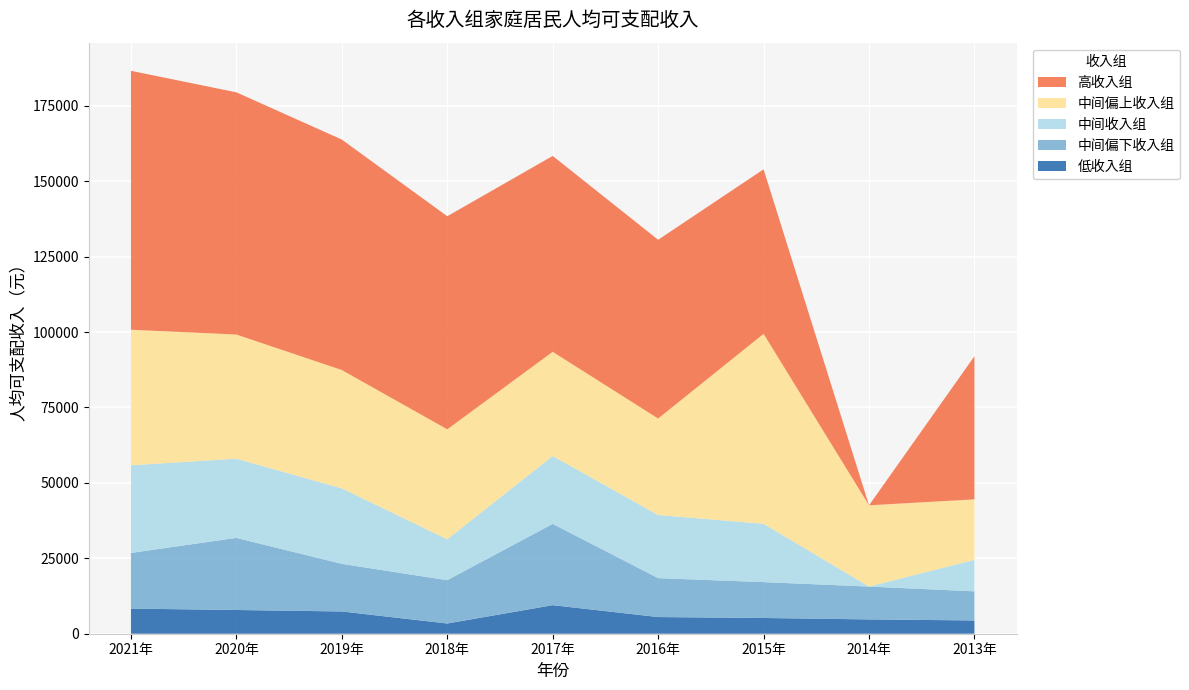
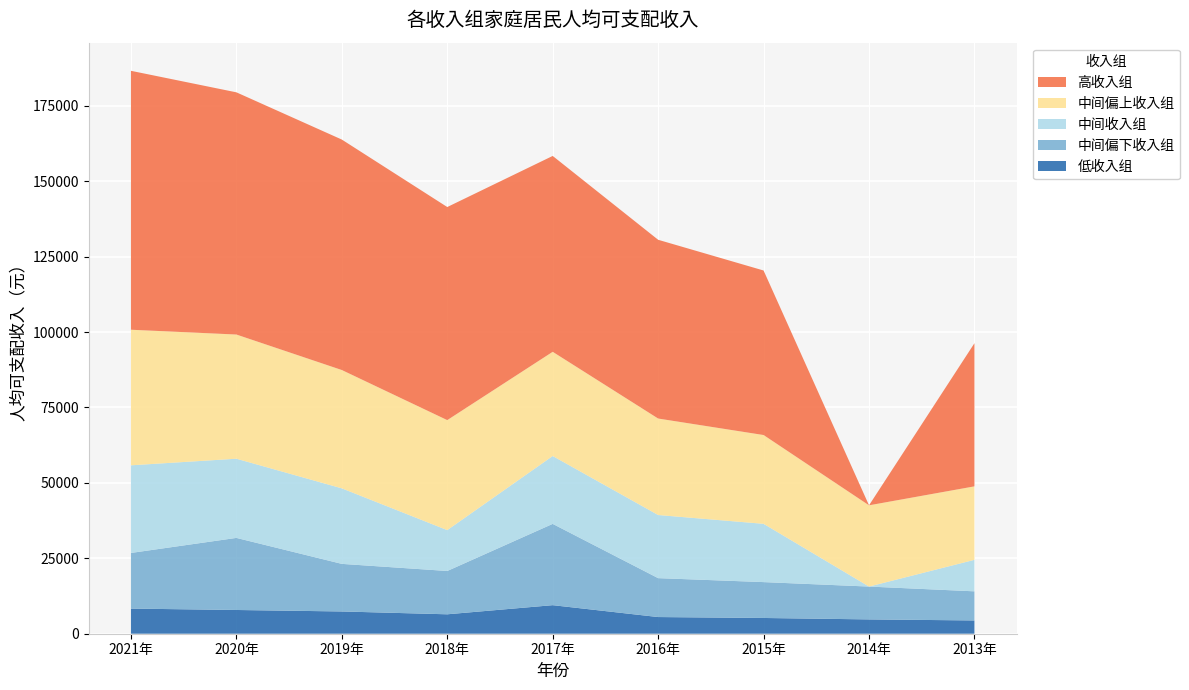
低收入组, 2018年: 3000 -> 6000
中间偏上收入组, 2015年: 63000 -> 29000
中间偏上收入组, 2013年: 20000 -> 24000
